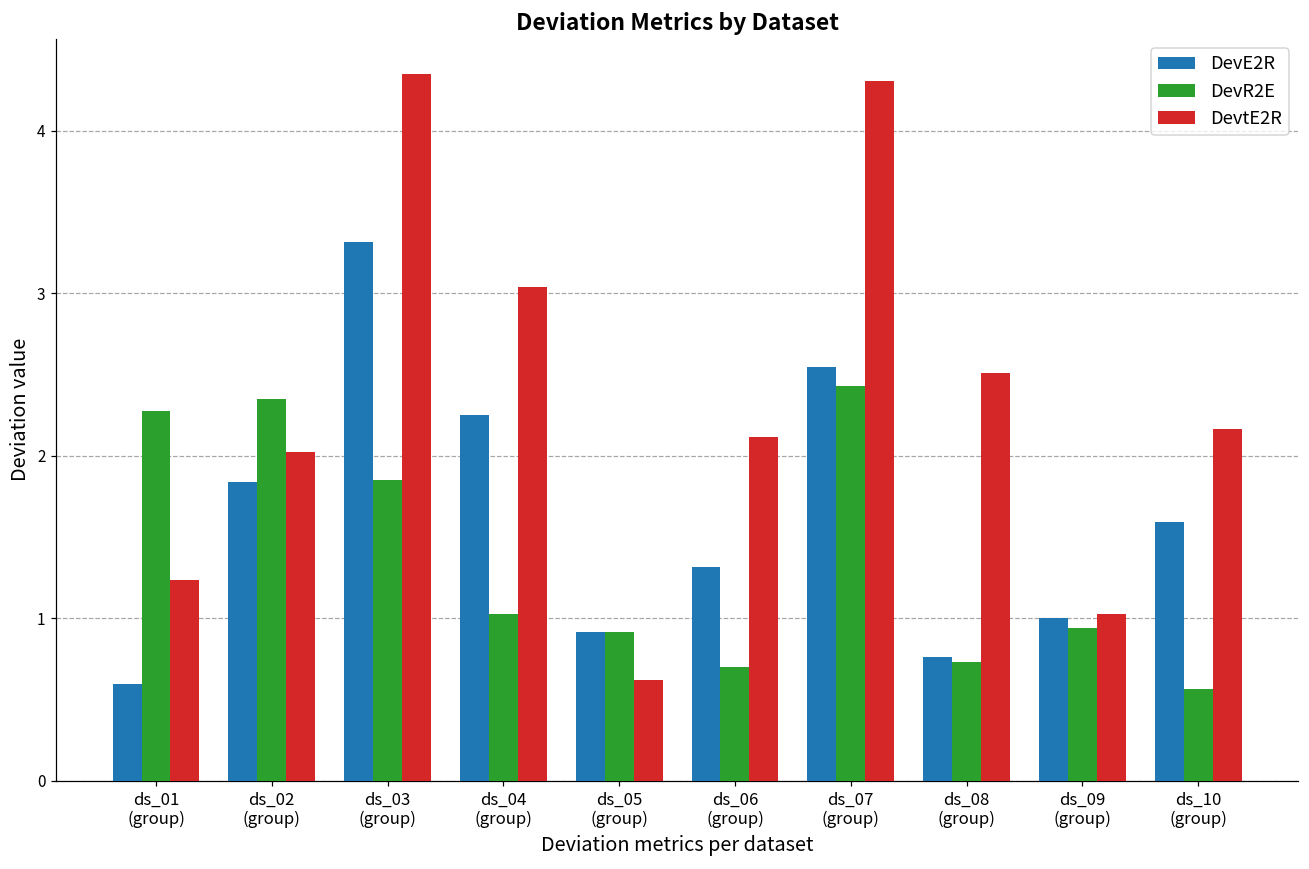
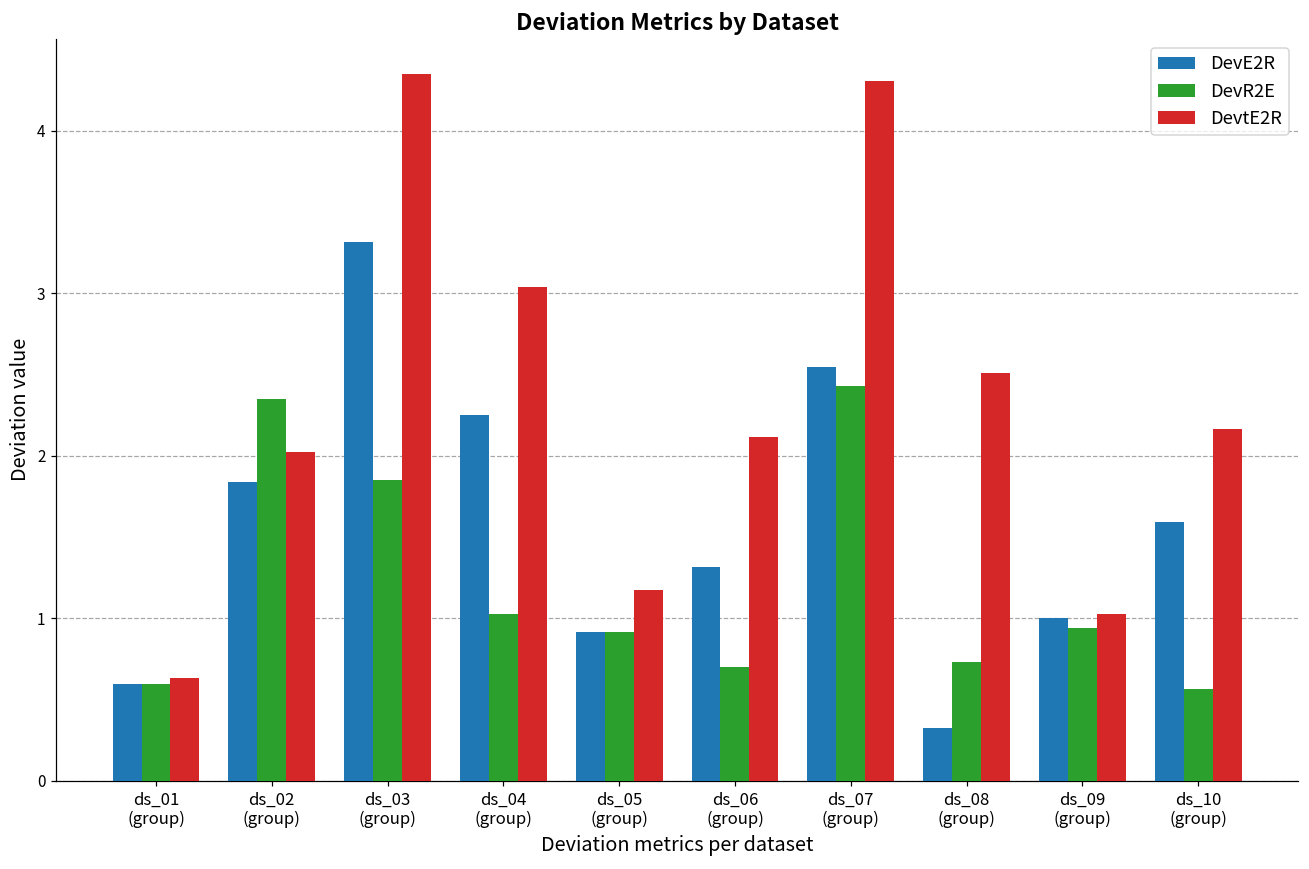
DevR2E, ds_01 (group): 2.28 -> 0.60
DevtE2R, ds_01 (group): 1.24 -> 0.63
DevtE2R, ds_05 (group): 0.62 -> 1.17
DevE2R, ds_08 (group): 0.76 -> 0.32
